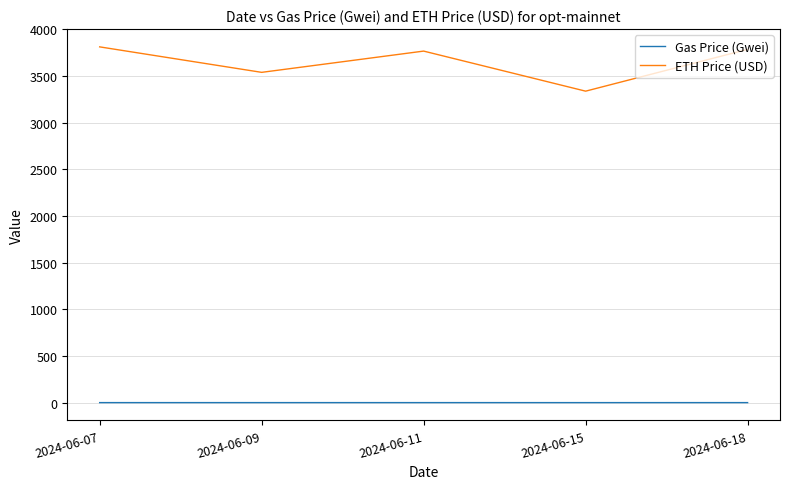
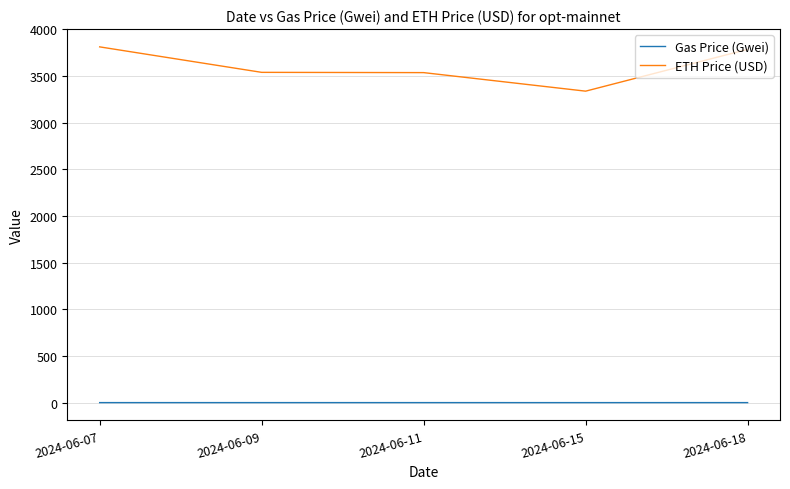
ETH Price (USD), 2024-06-11: 3800 -> 3500
